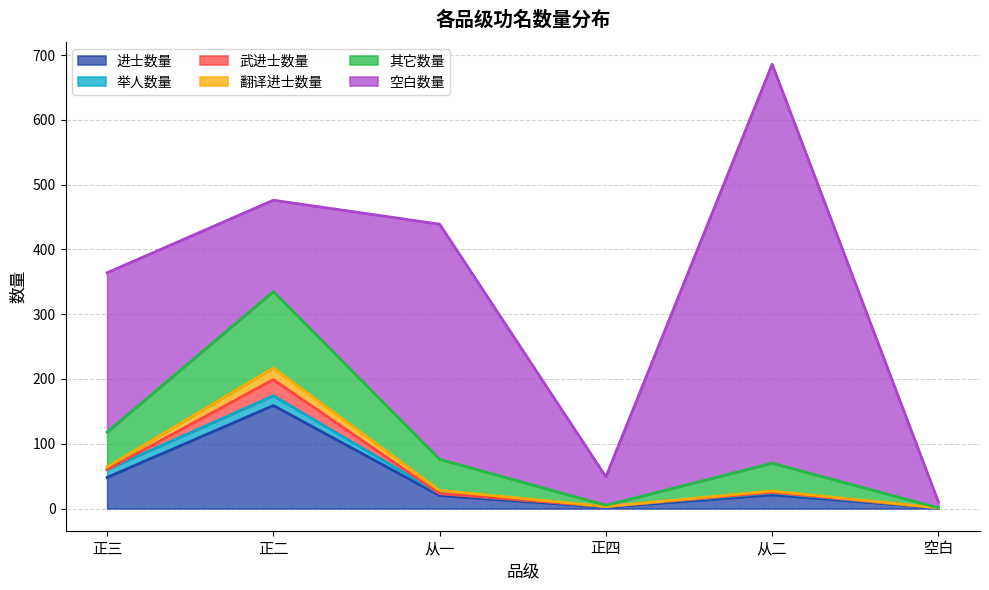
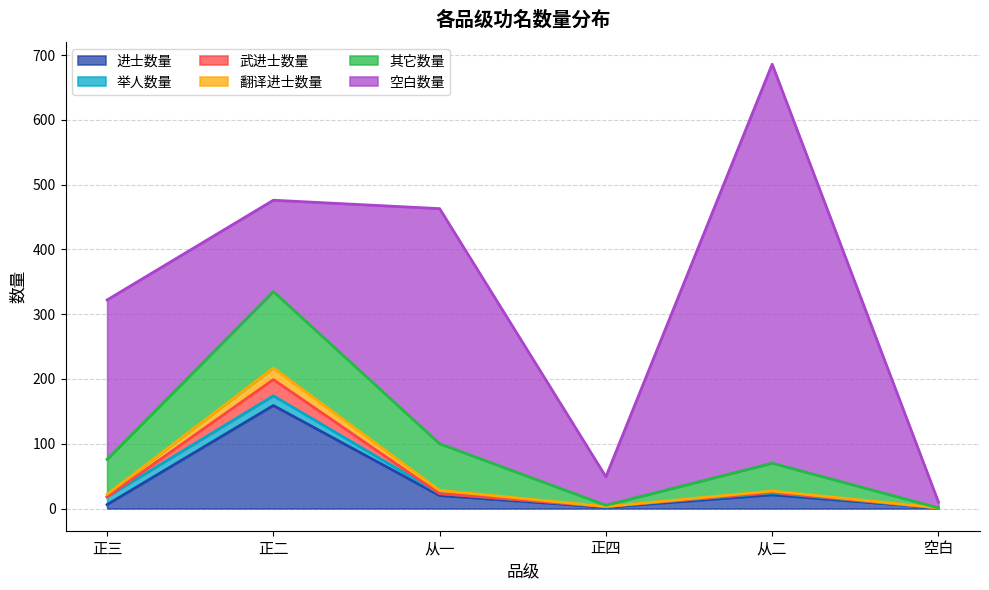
进士数量, 正三: 50 -> 10
其它数量, 从一: 50 -> 70
